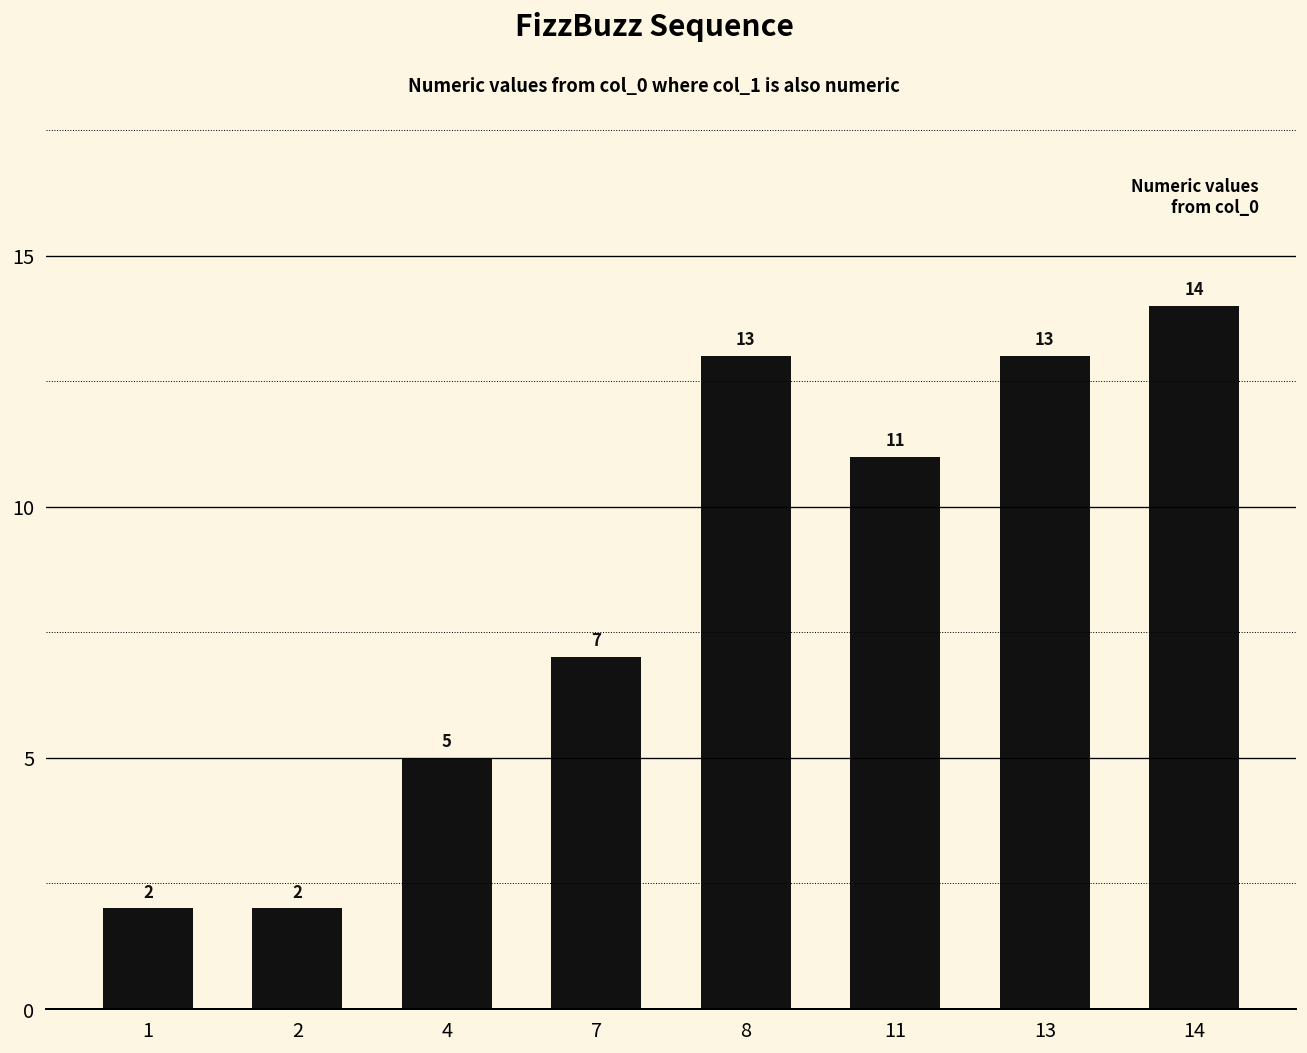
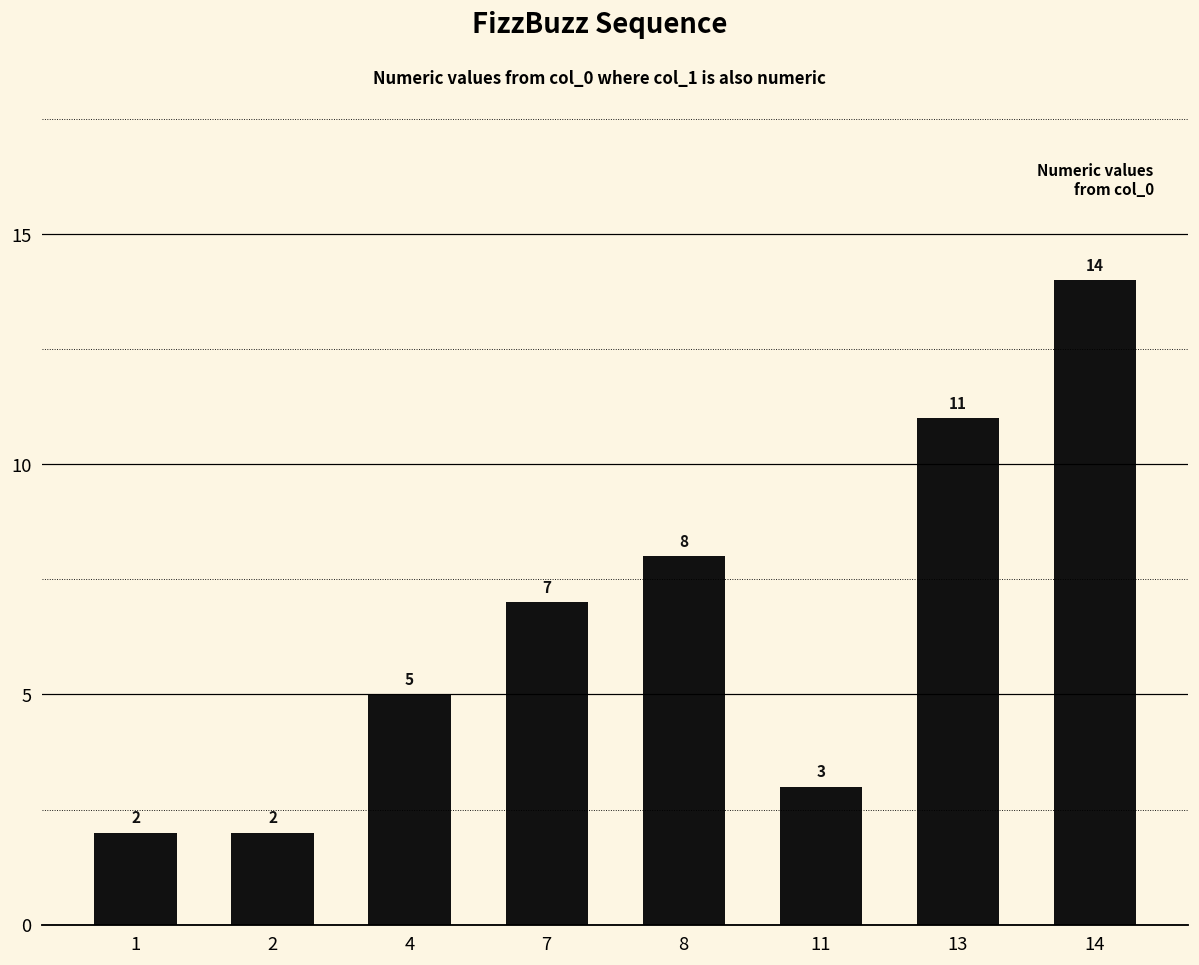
8: 13 -> 8
11: 11 -> 3
13: 13 -> 11
